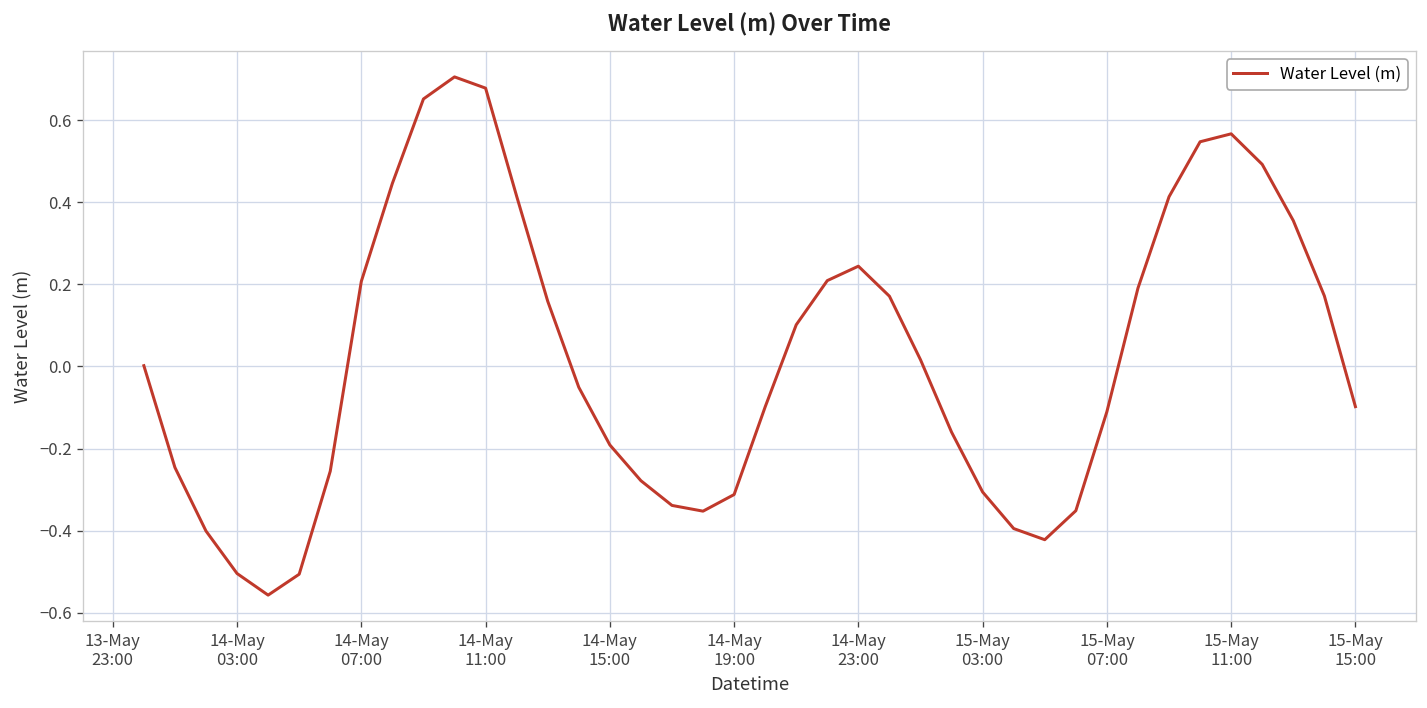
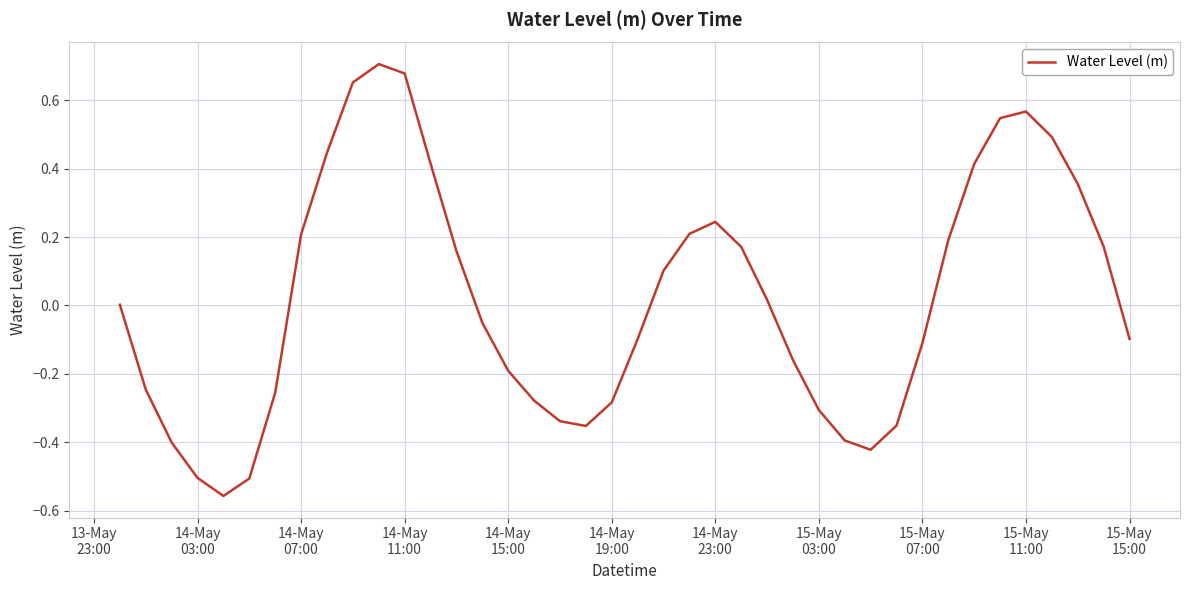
14-May 19:00: -0.31 -> -0.28
